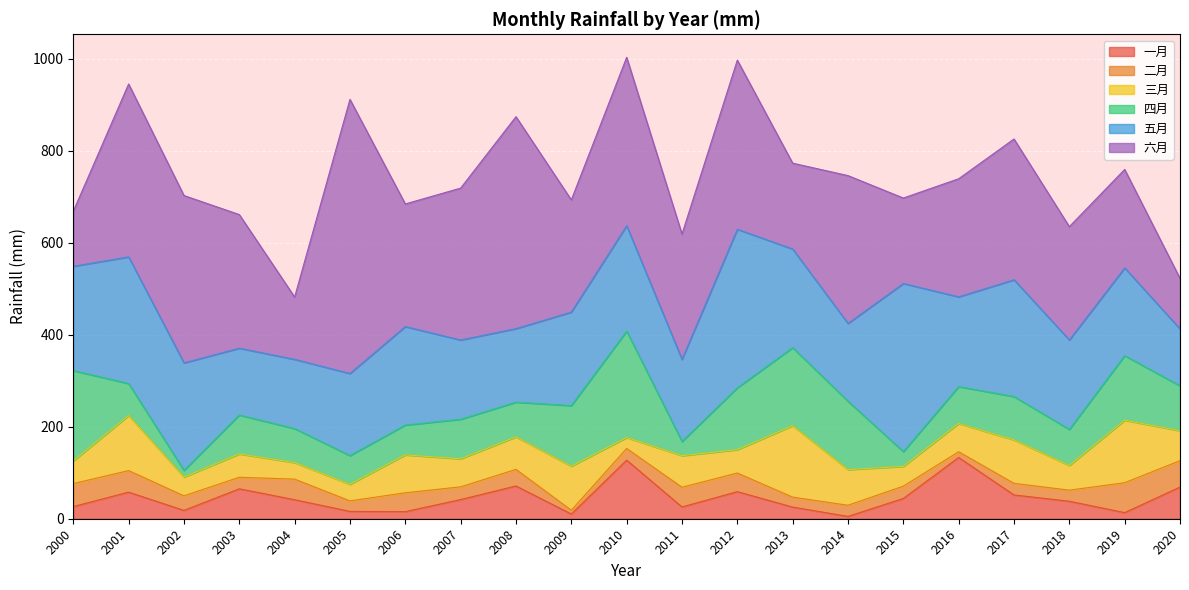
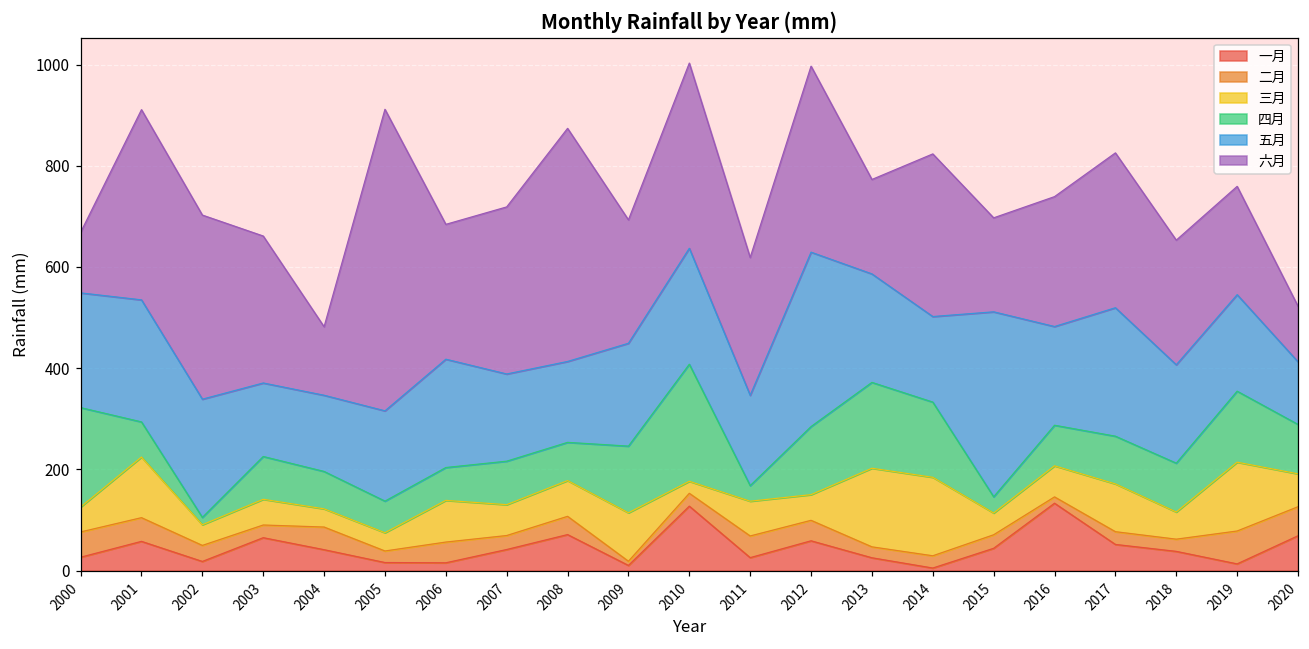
五月, 2001: 280 -> 240
三月, 2014: 80 -> 160
四月, 2018: 80 -> 100
